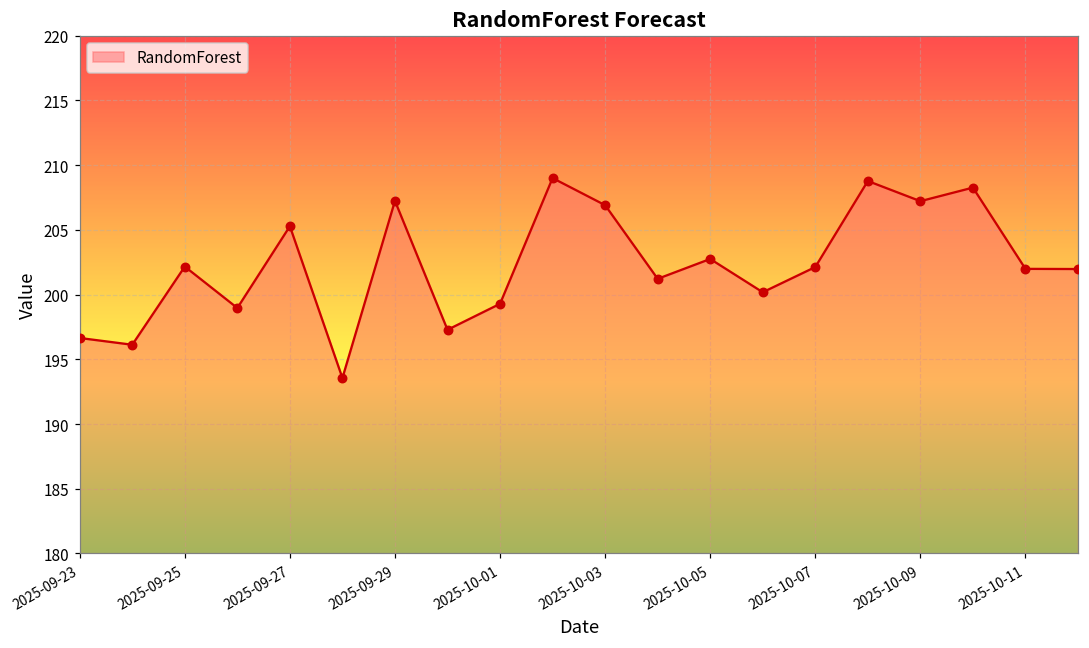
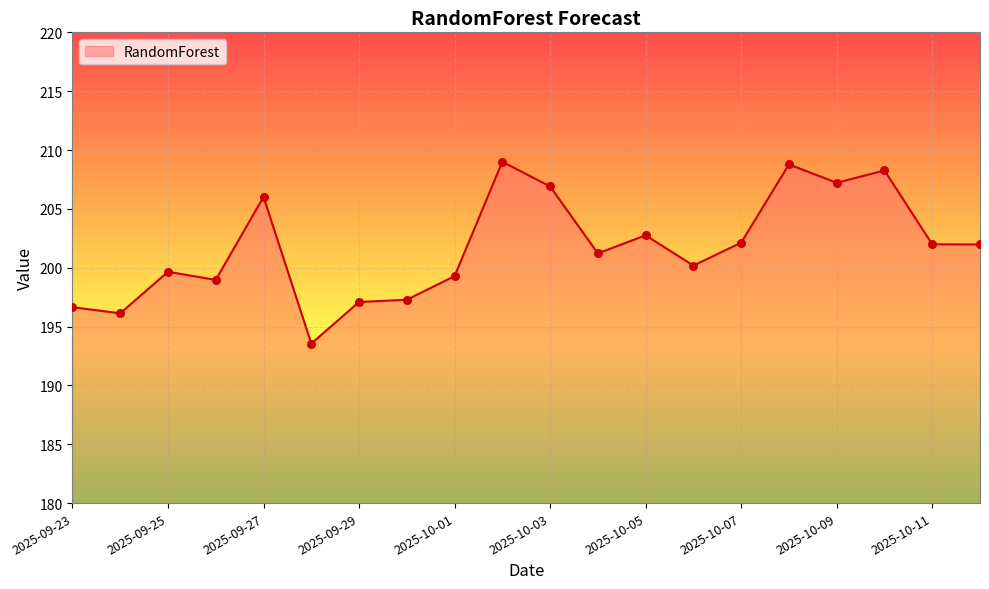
2025-09-25: 202.2 -> 199.7
2025-09-27: 205.3 -> 206.0
2025-09-29: 207.2 -> 197.1
